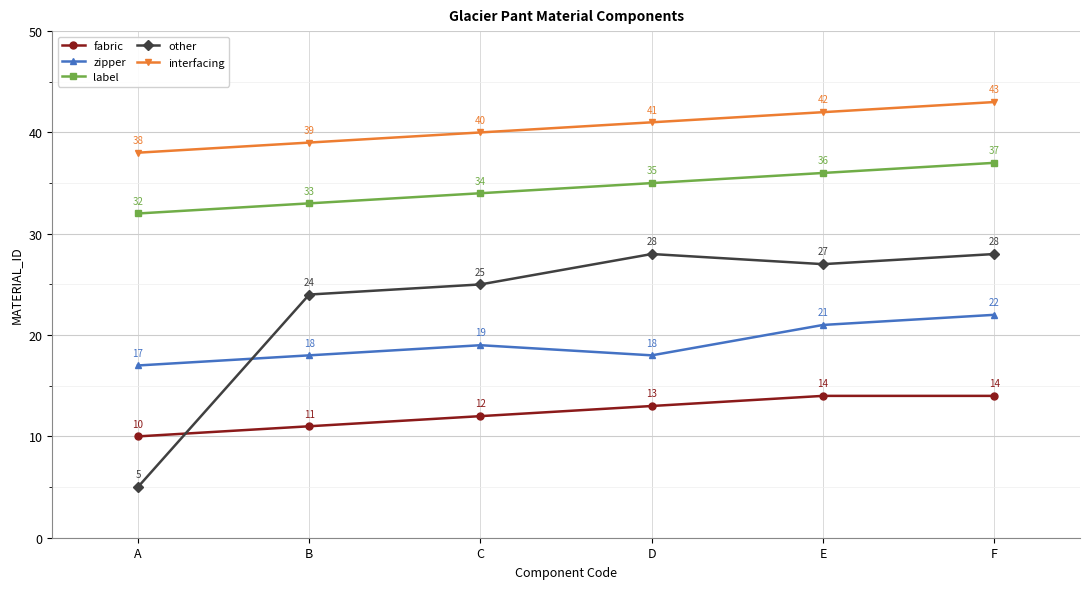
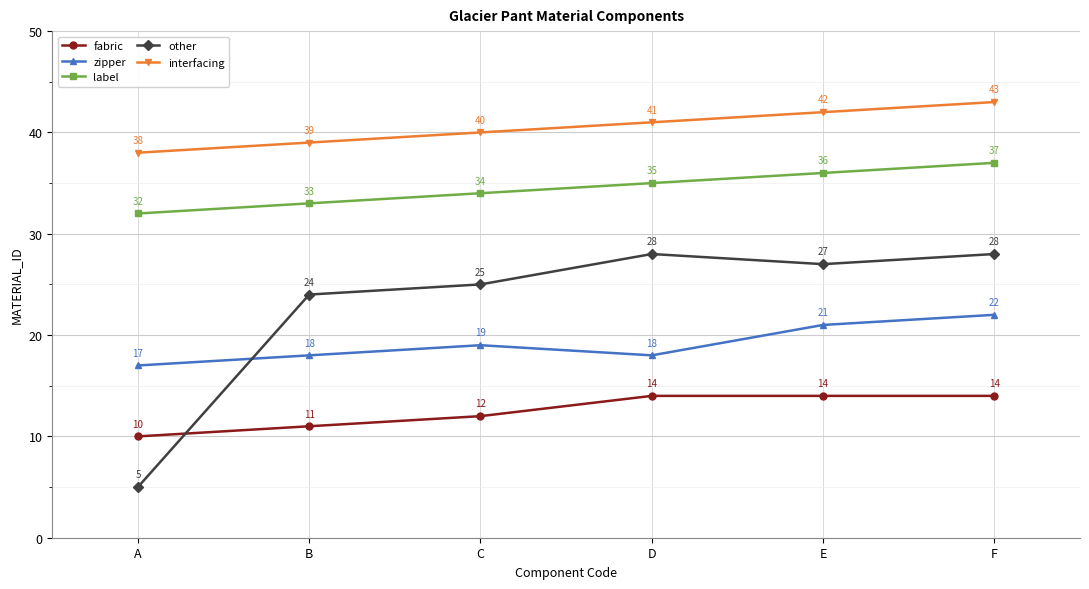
fabric, D: 13 -> 14
